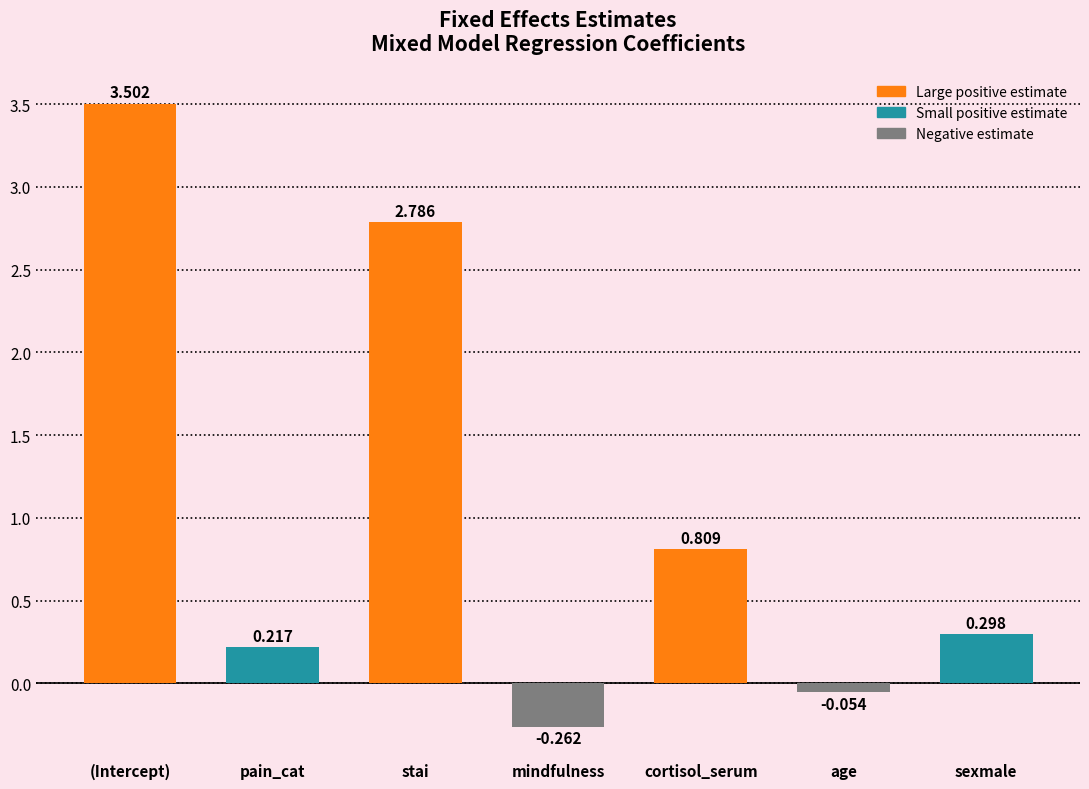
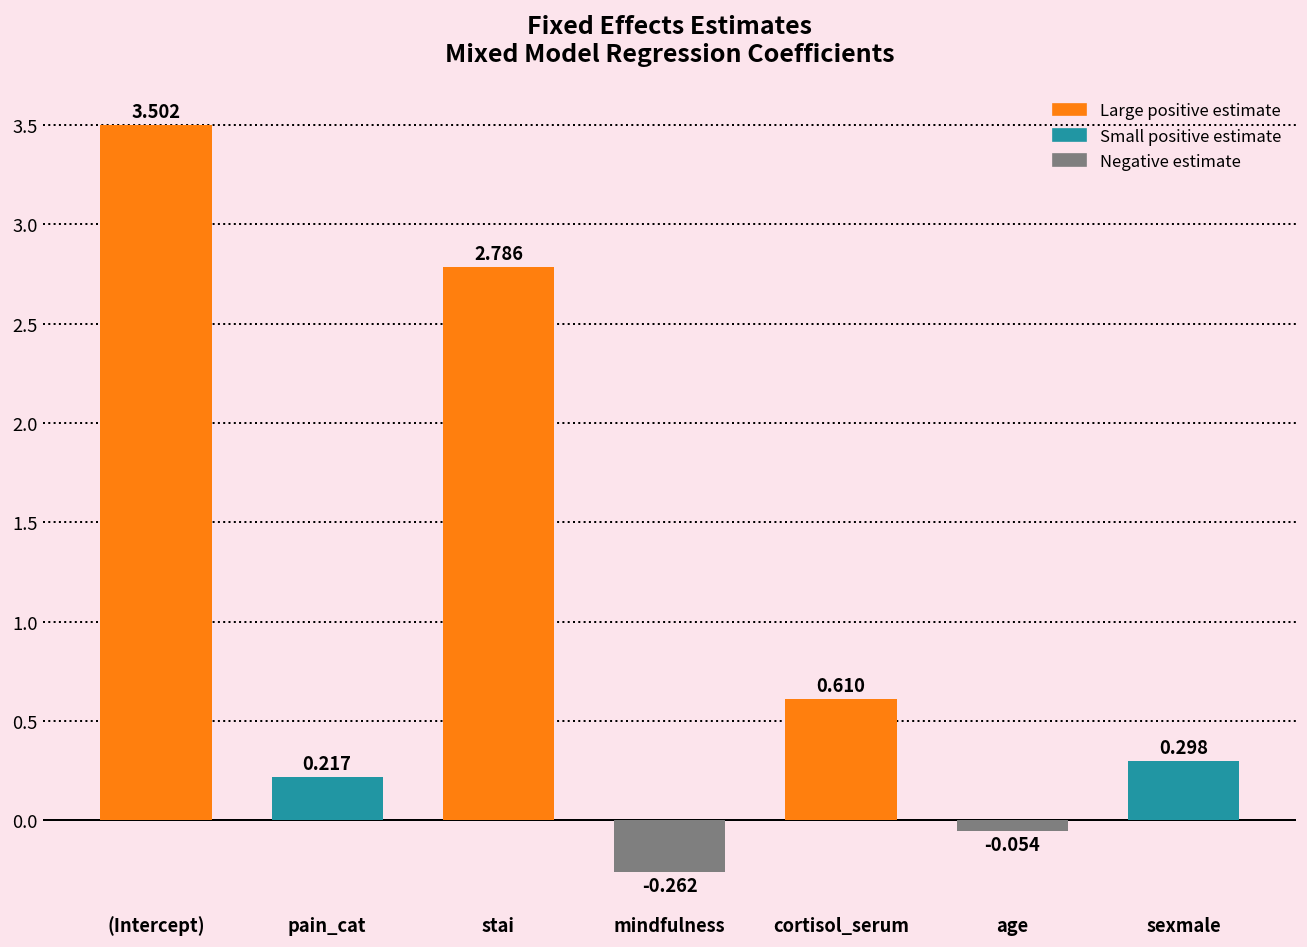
cortisol_serum: 0.809 -> 0.610
